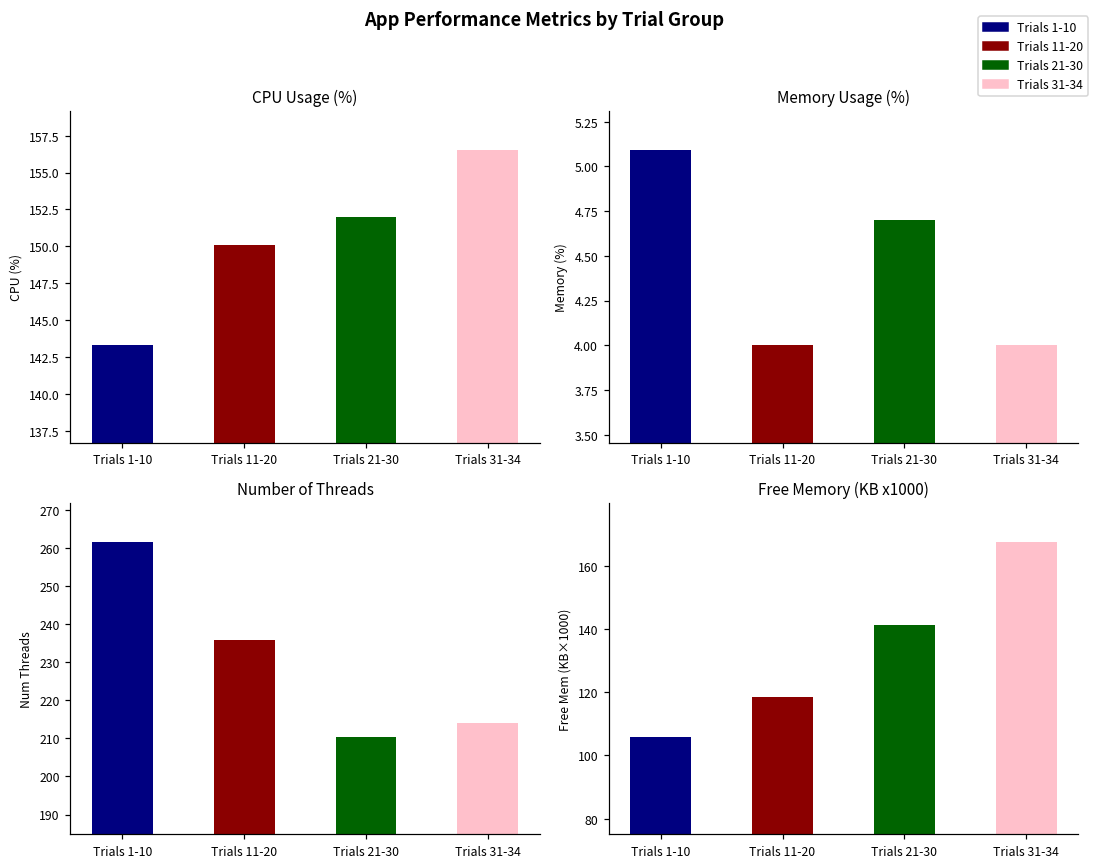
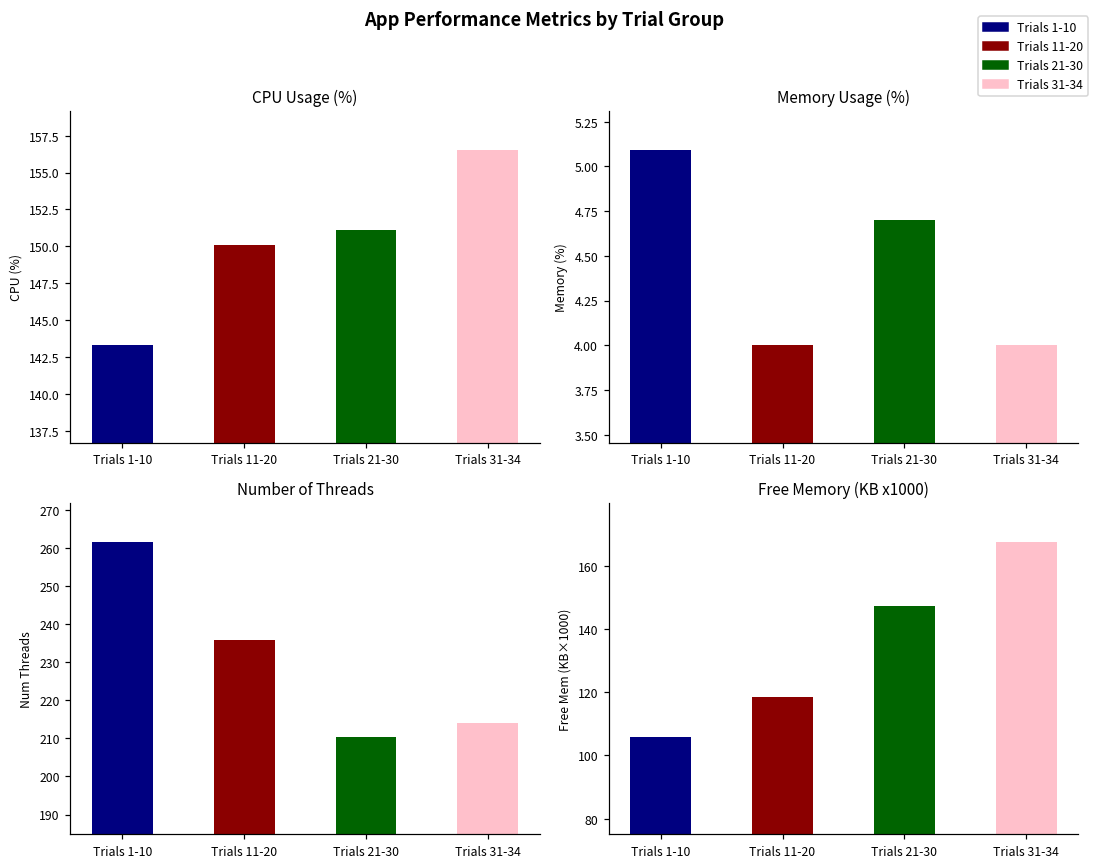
CPU Usage (%), Trials 21-30: 152.0 -> 151.1
Free Memory (KB x1000), Trials 21-30: 141 -> 147
